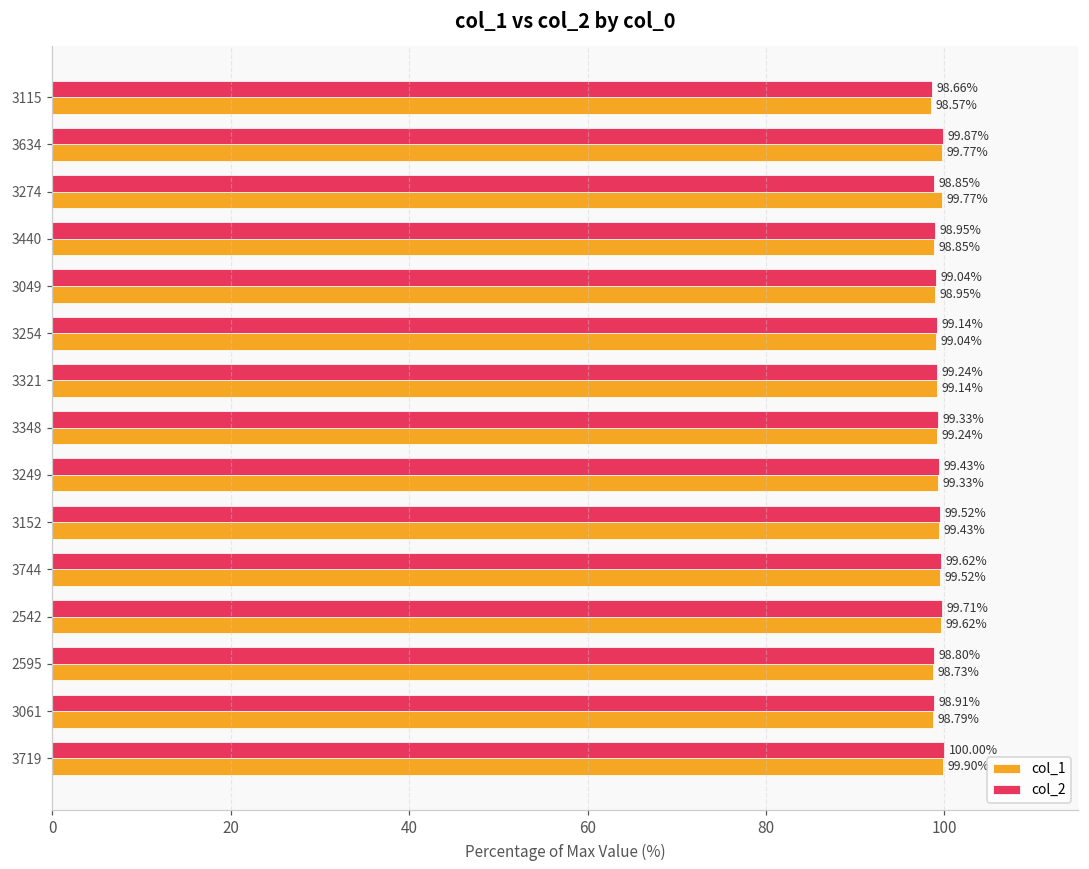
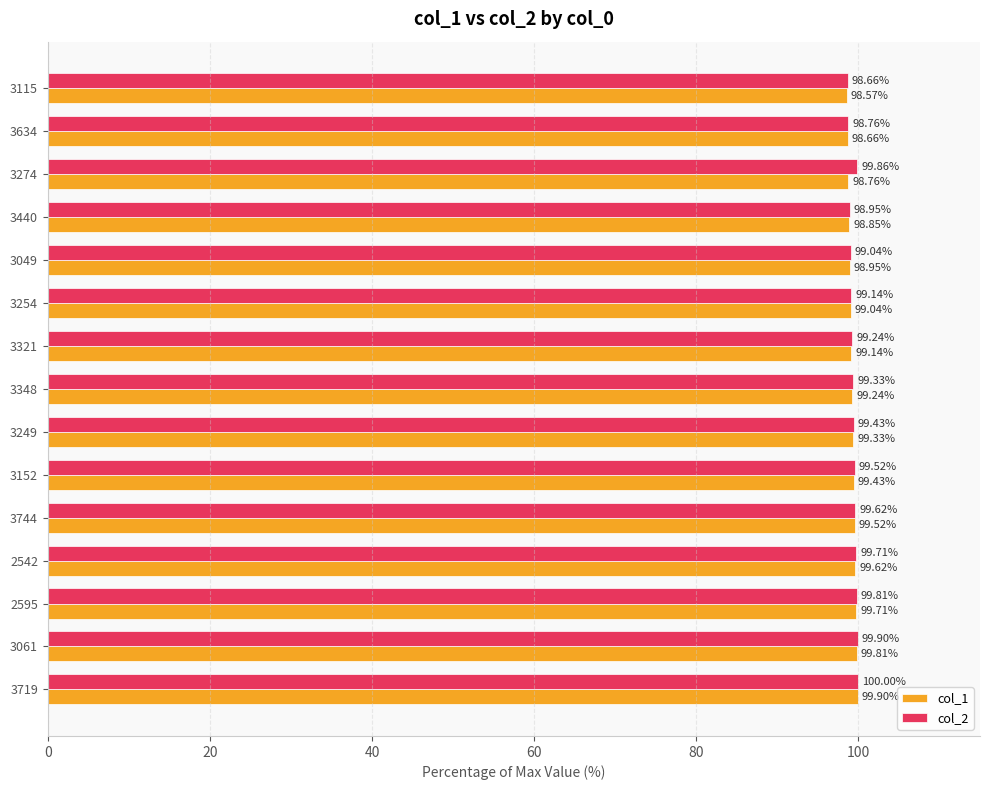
col_2, 3634: 99.87% -> 98.76%
col_1, 3634: 99.77% -> 98.66%
col_2, 3274: 98.85% -> 99.86%
col_1, 3274: 99.77% -> 98.76%
col_2, 2595: 98.80% -> 99.81%
col_1, 2595: 98.73% -> 99.71%
col_2, 3061: 98.91% -> 99.90%
col_1, 3061: 98.79% -> 99.81%
